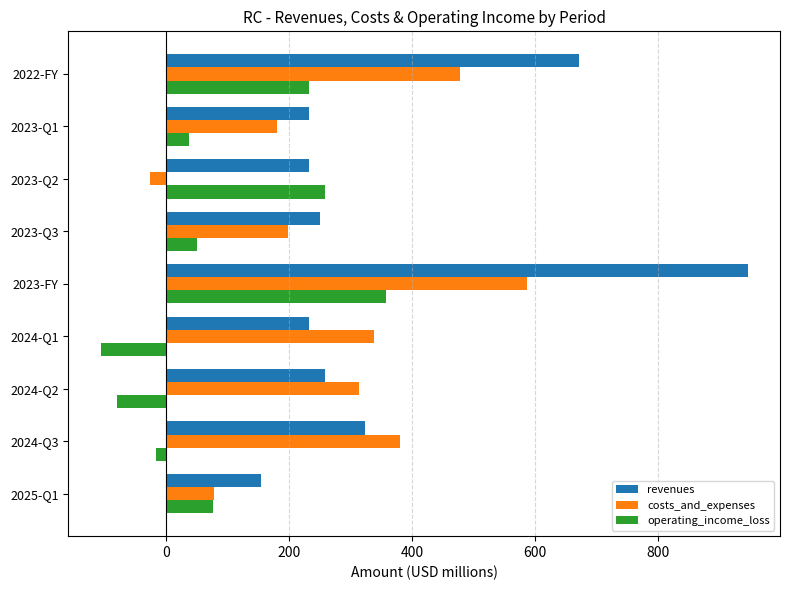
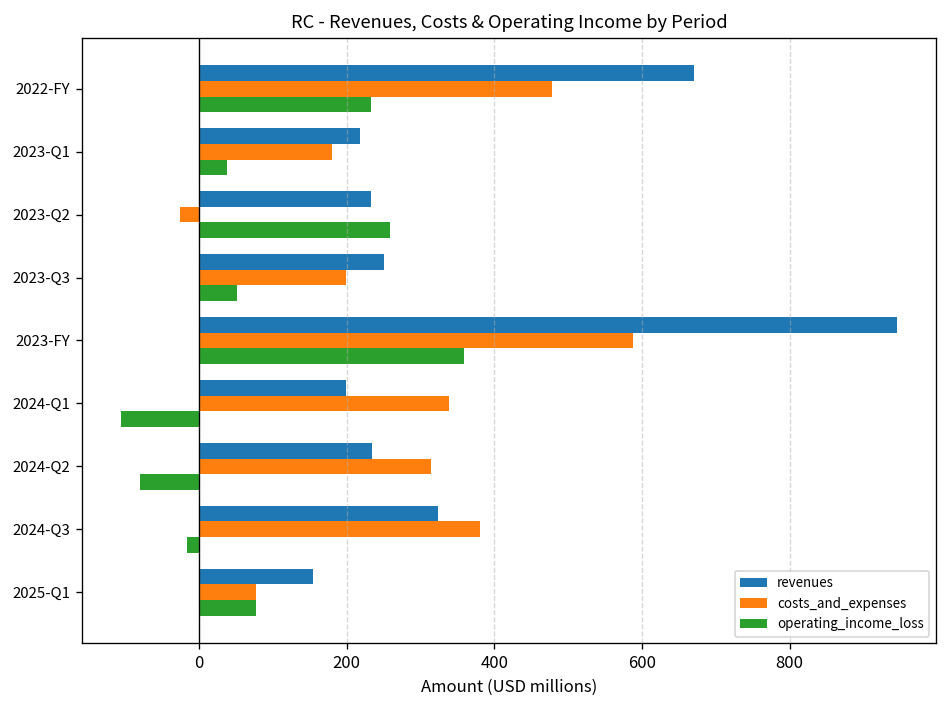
revenues, 2023-Q1: 230 -> 220
revenues, 2024-Q1: 230 -> 200
revenues, 2024-Q2: 260 -> 230
